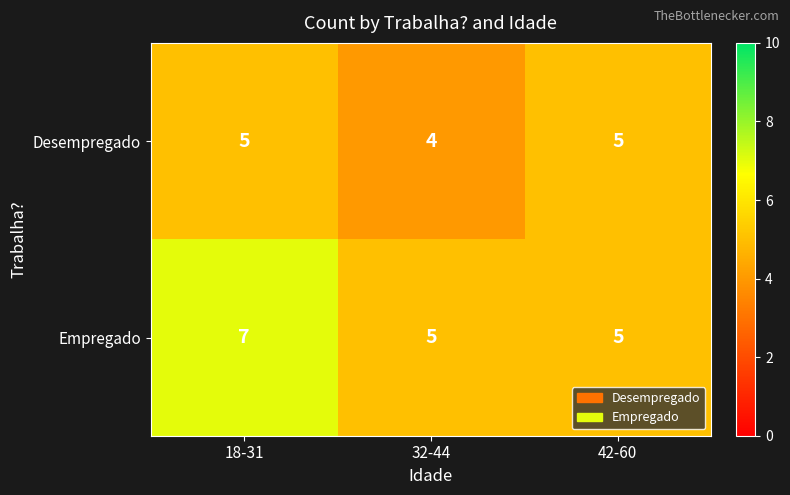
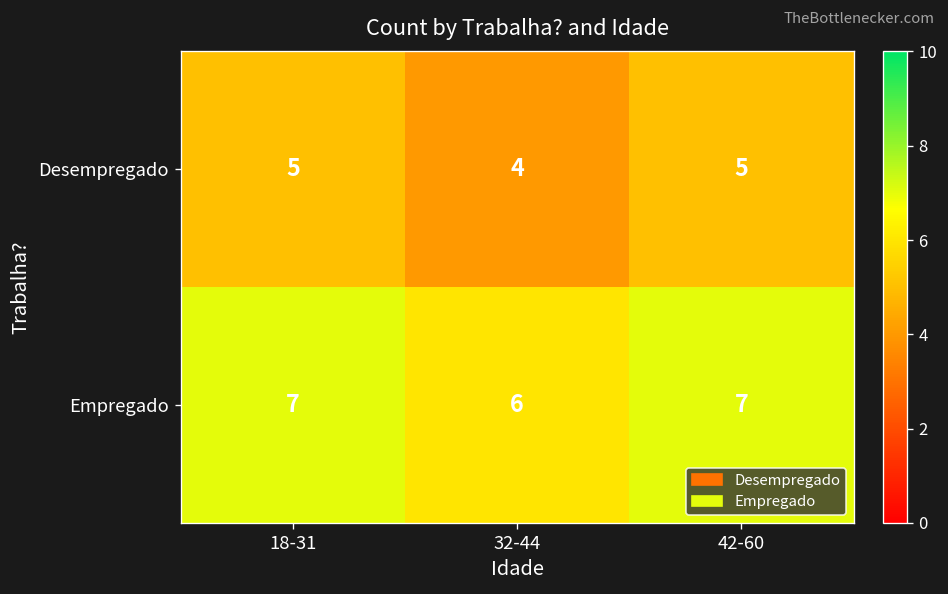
Empregado, 32-44: 5 -> 6
Empregado, 42-60: 5 -> 7
